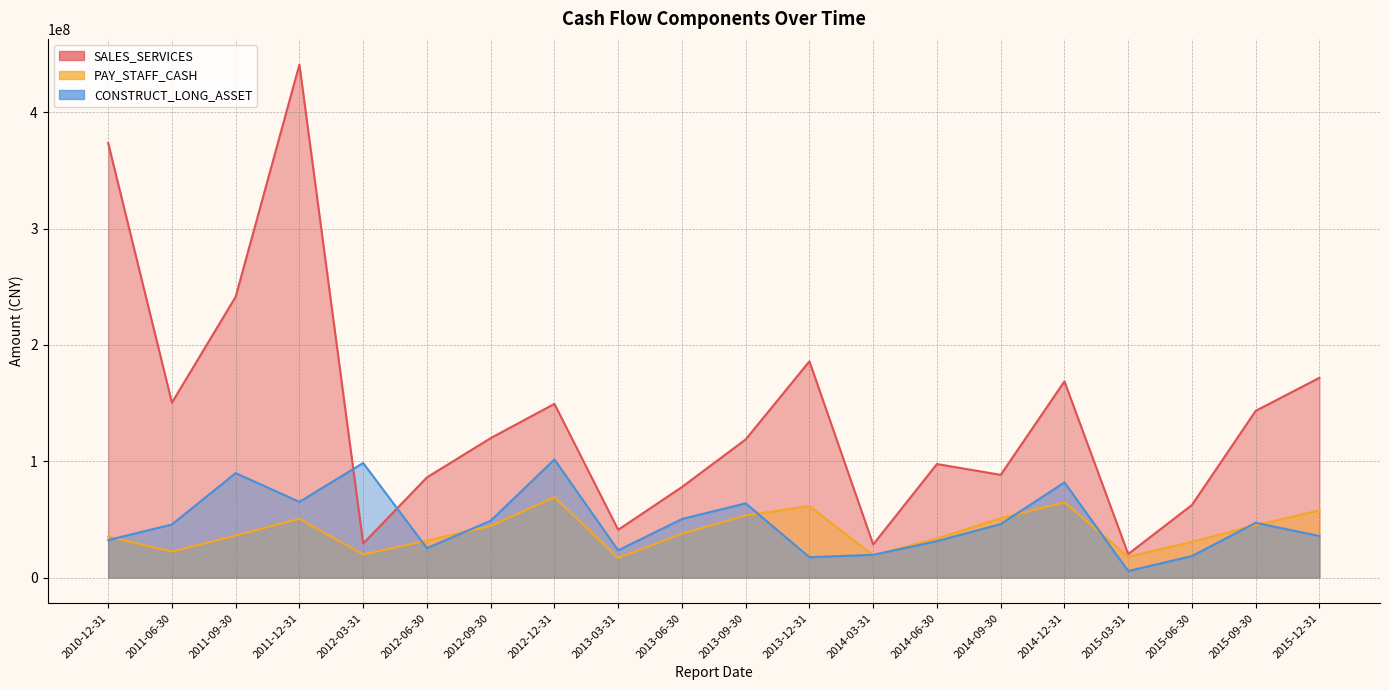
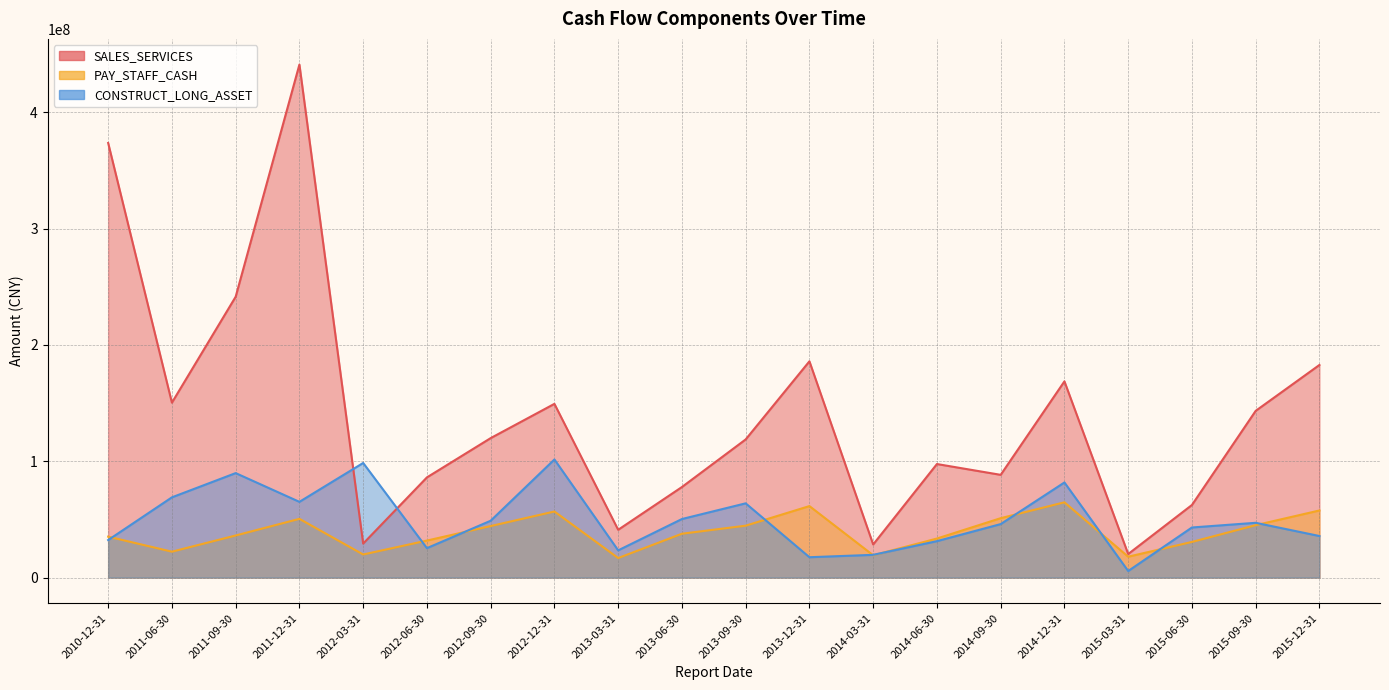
CONSTRUCT_LONG_ASSET, 2011-06-30: 46000000 -> 69000000
PAY_STAFF_CASH, 2012-12-31: 69000000 -> 57000000
PAY_STAFF_CASH, 2013-09-30: 53000000 -> 45000000
CONSTRUCT_LONG_ASSET, 2015-06-30: 19000000 -> 43000000
SALES_SERVICES, 2015-12-31: 172000000 -> 183000000
